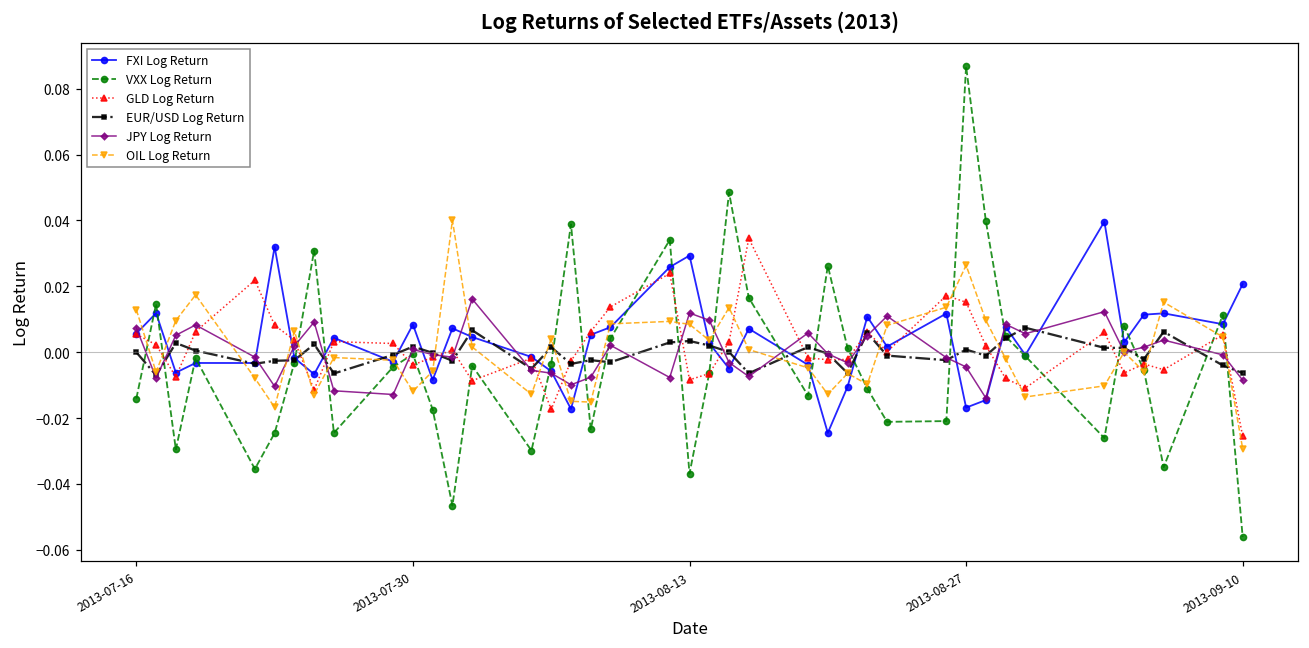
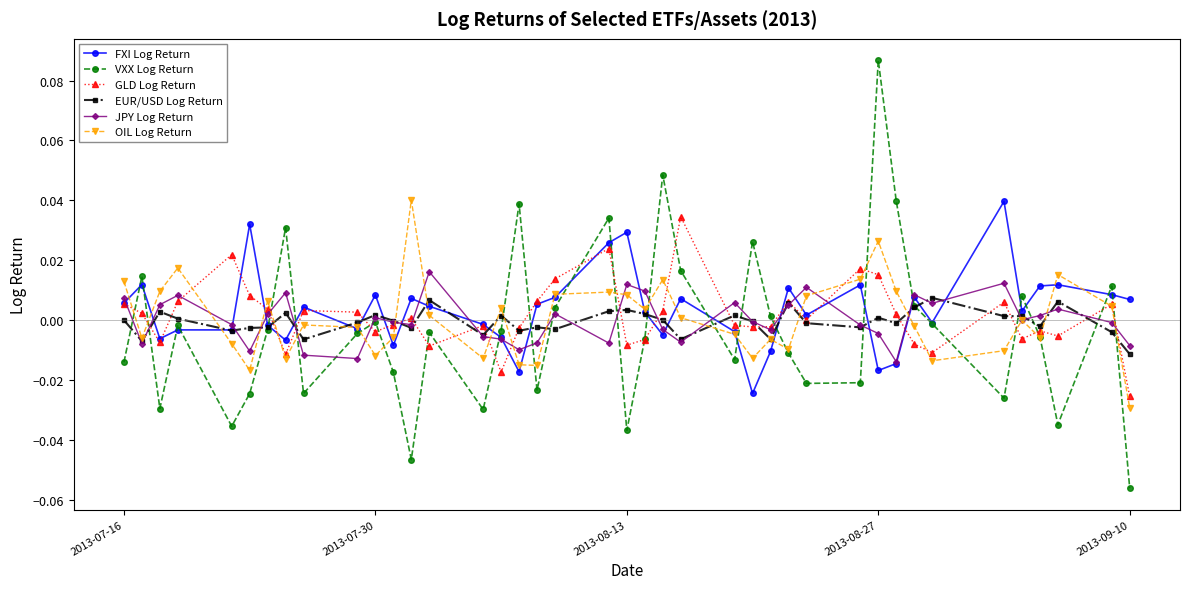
FXI Log Return, 2013-09-10: 0.021 -> 0.007
EUR/USD Log Return, 2013-09-10: -0.006 -> -0.011
